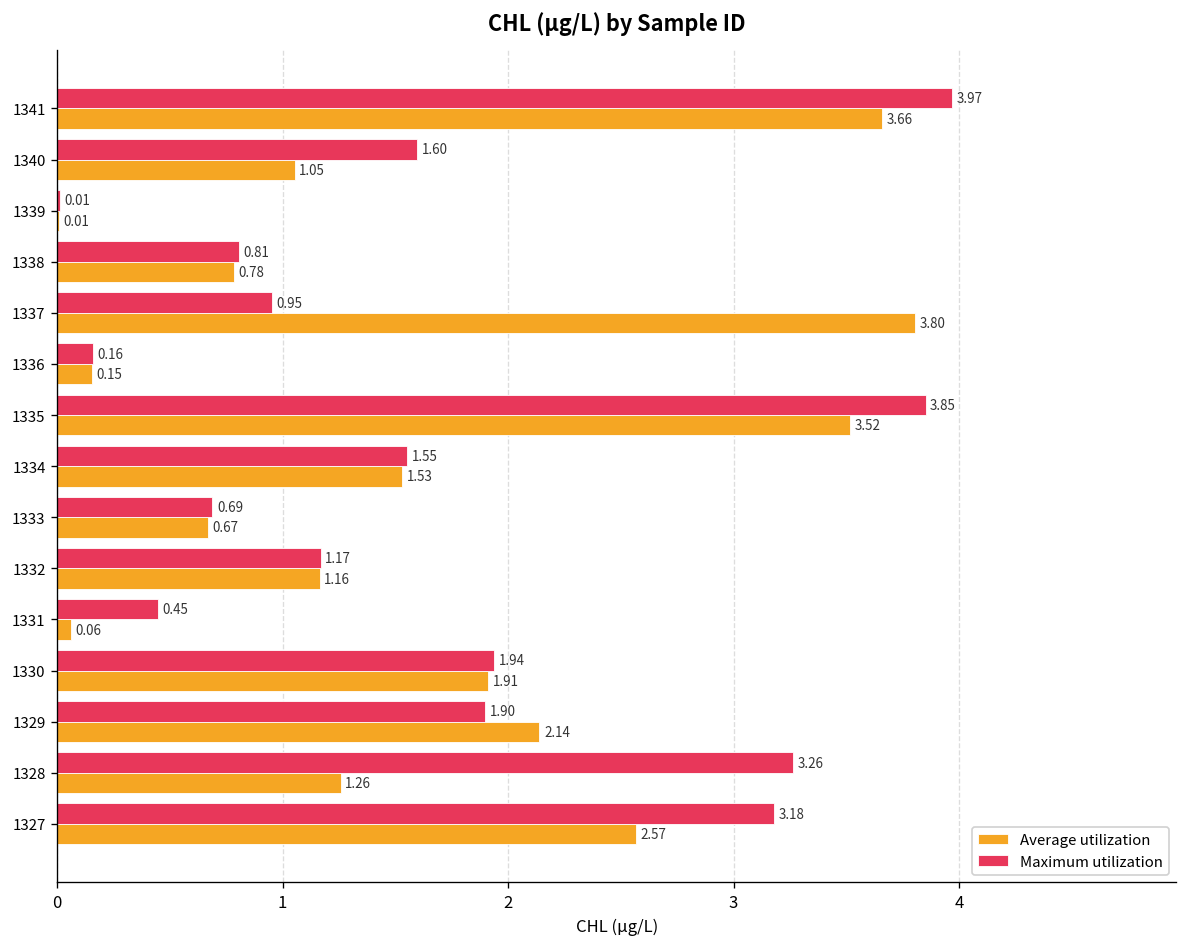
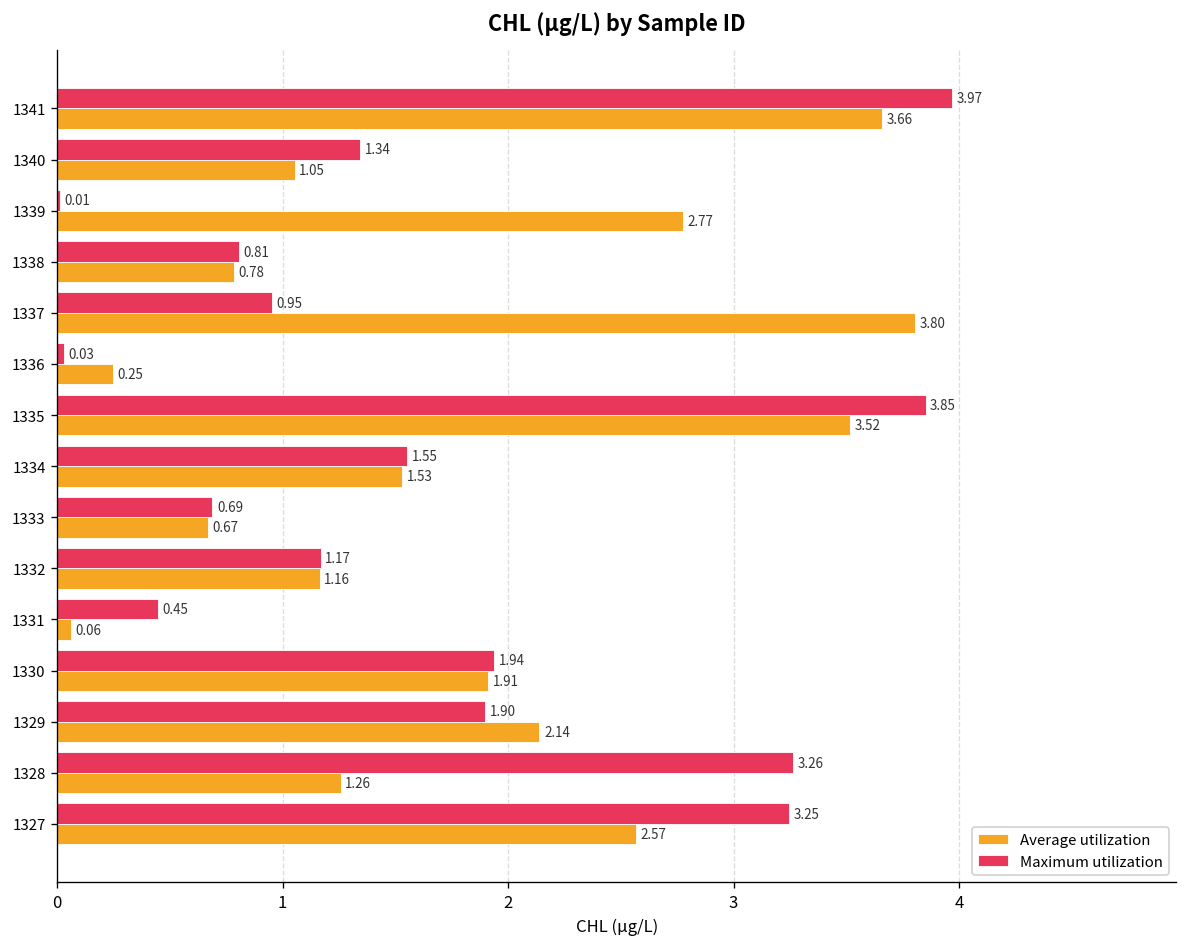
Maximum utilization, 1340: 1.60 -> 1.34
Average utilization, 1339: 0.01 -> 2.77
Maximum utilization, 1336: 0.16 -> 0.03
Average utilization, 1336: 0.15 -> 0.25
Maximum utilization, 1327: 3.18 -> 3.25
